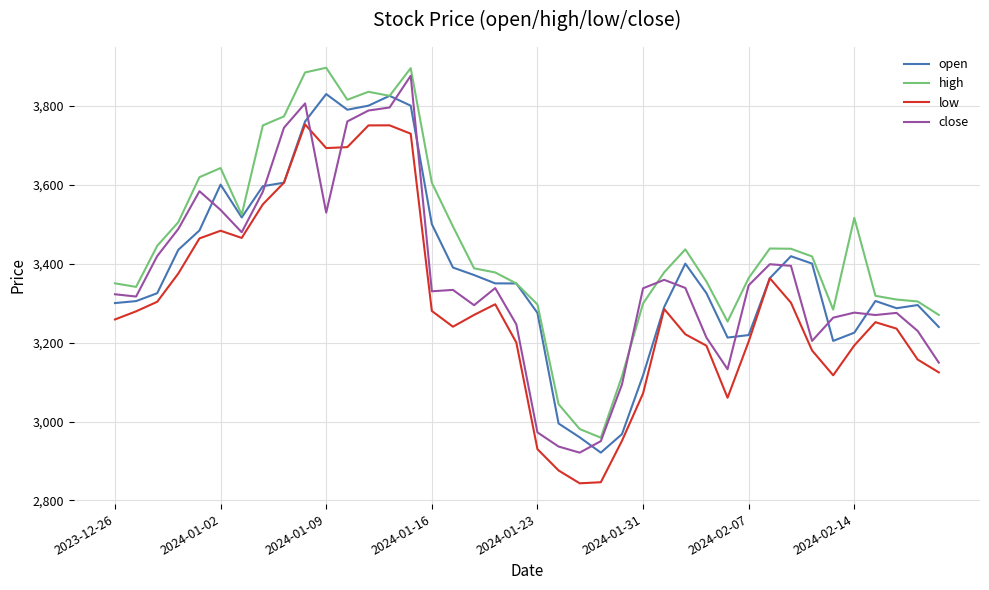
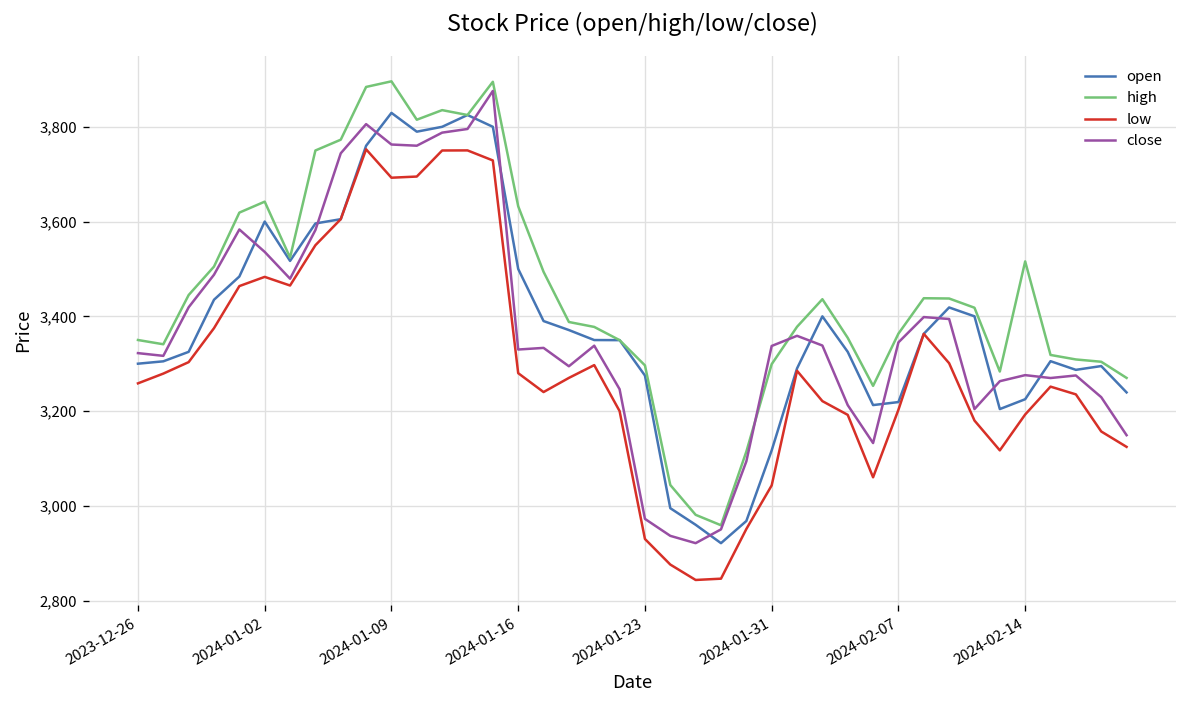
close, 2024-01-09: 3,530 -> 3,760
high, 2024-01-16: 3,610 -> 3,630
low, 2024-01-31: 3,070 -> 3,040
